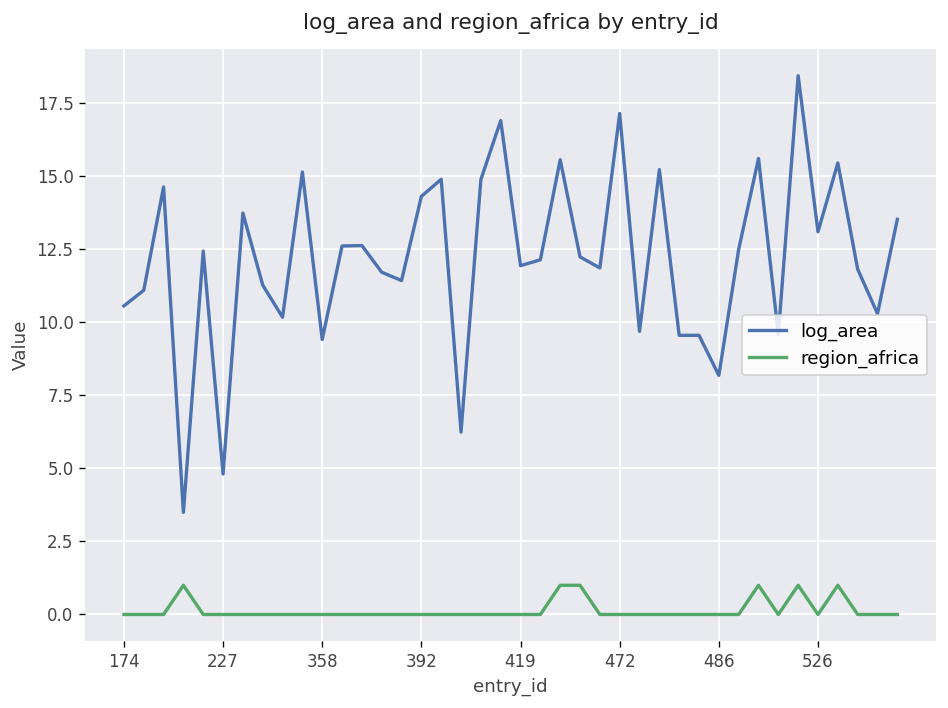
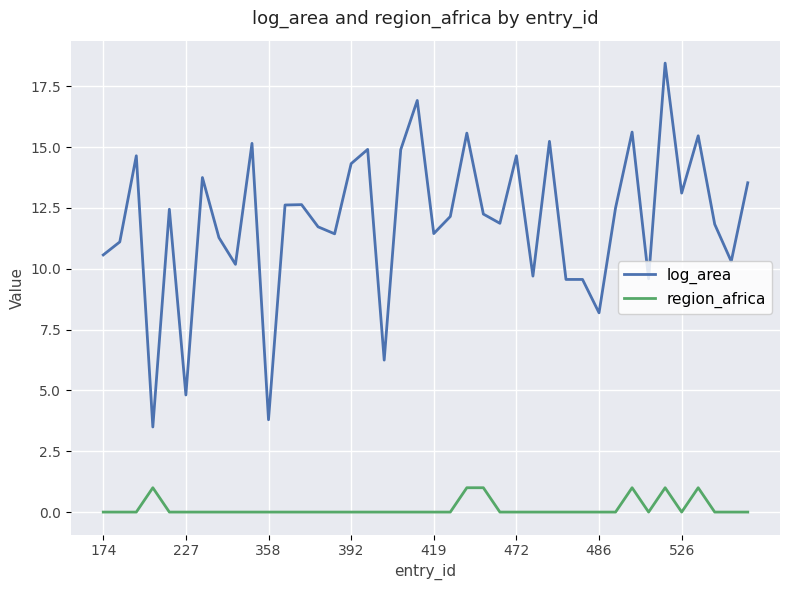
log_area, 358: 9.4 -> 3.8
log_area, 419: 11.9 -> 11.4
log_area, 472: 17.2 -> 14.6
